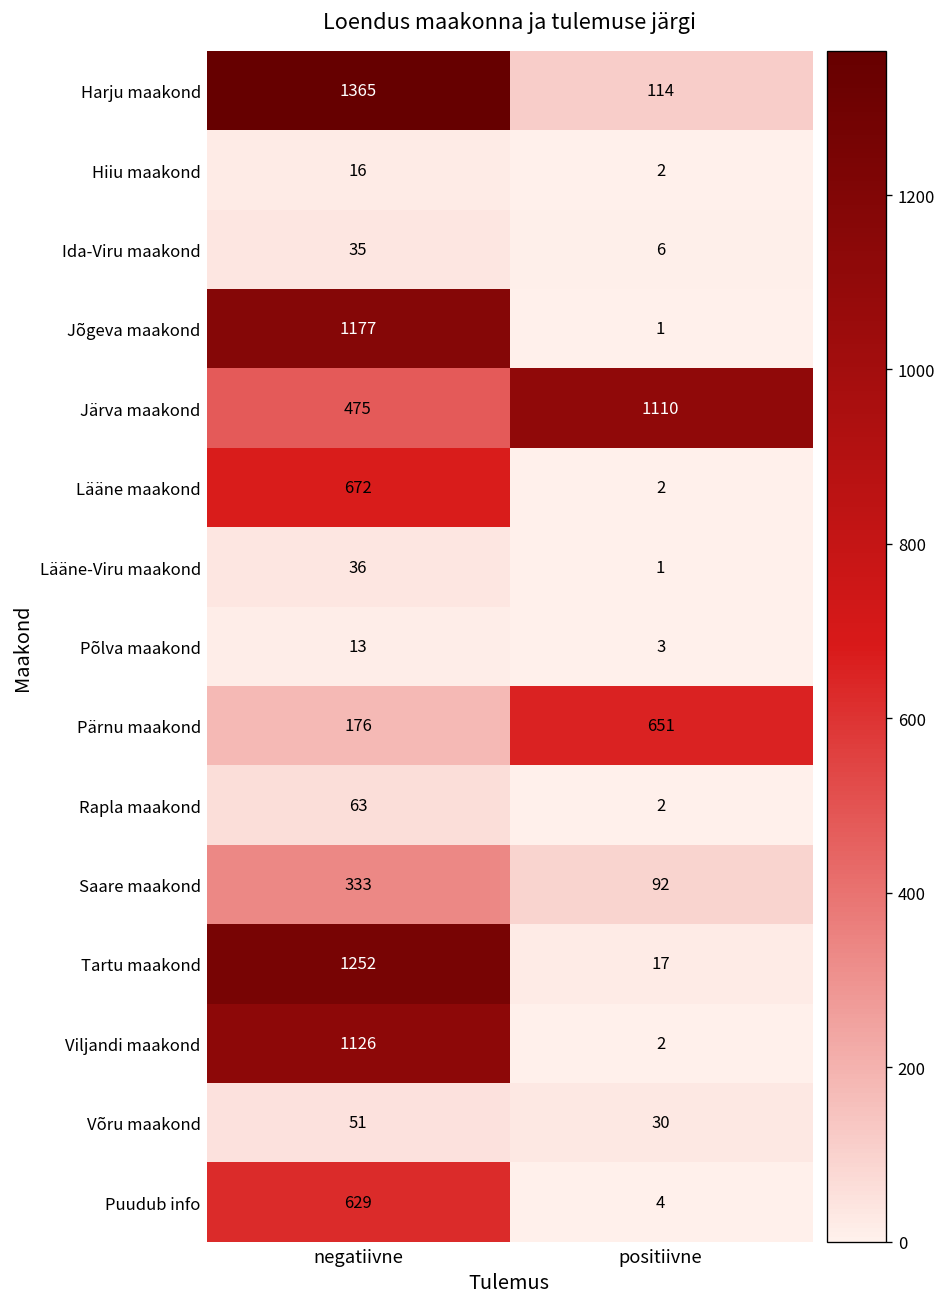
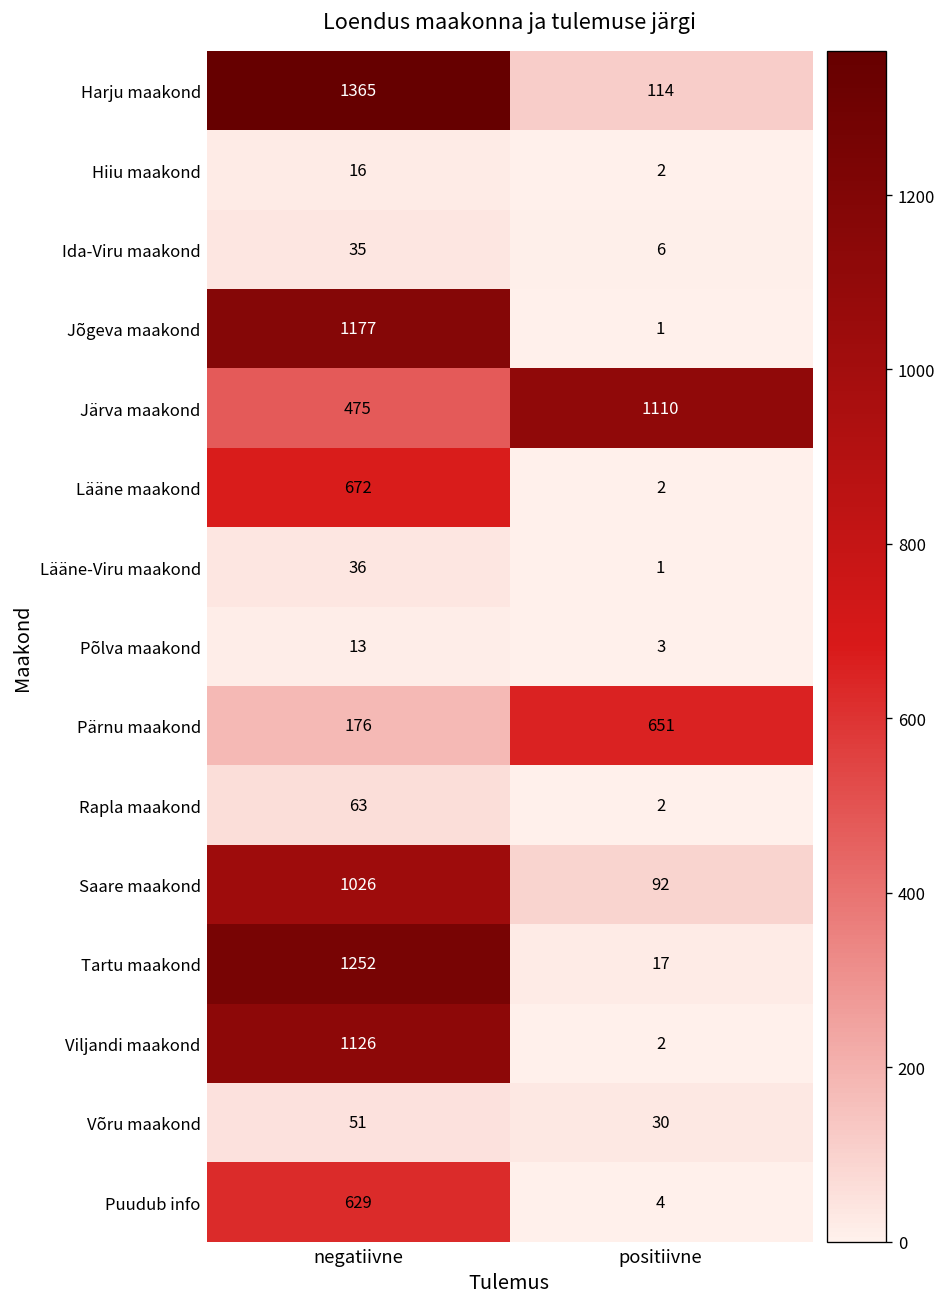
Saare maakond, negatiivne: 333 -> 1026
